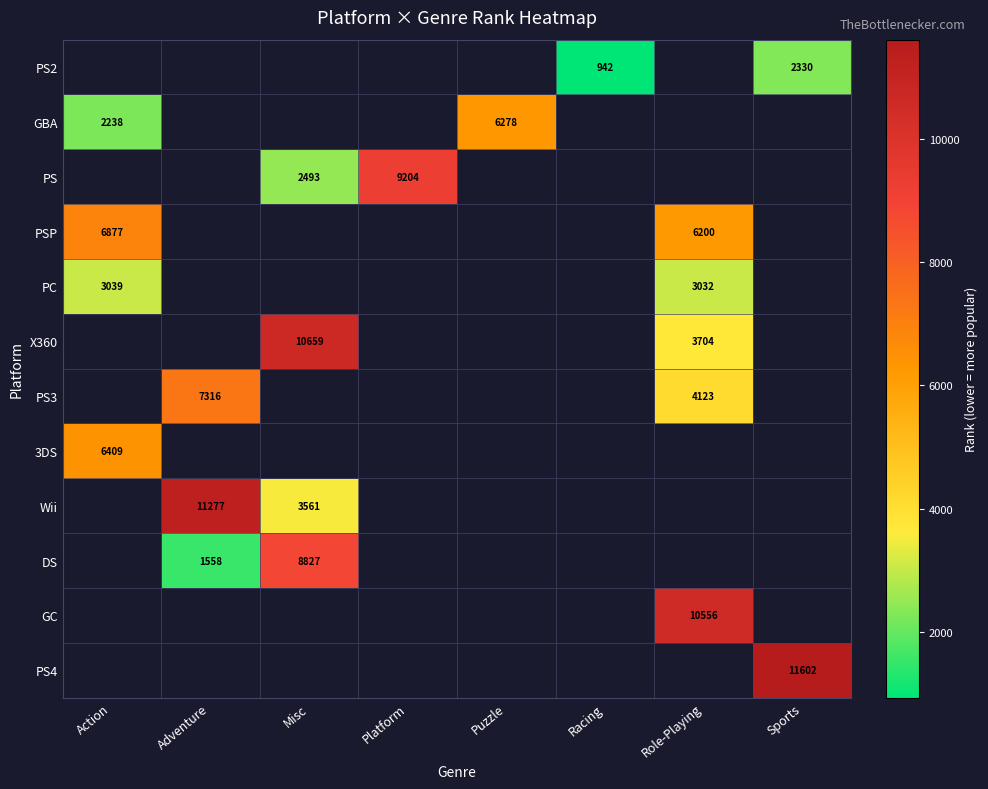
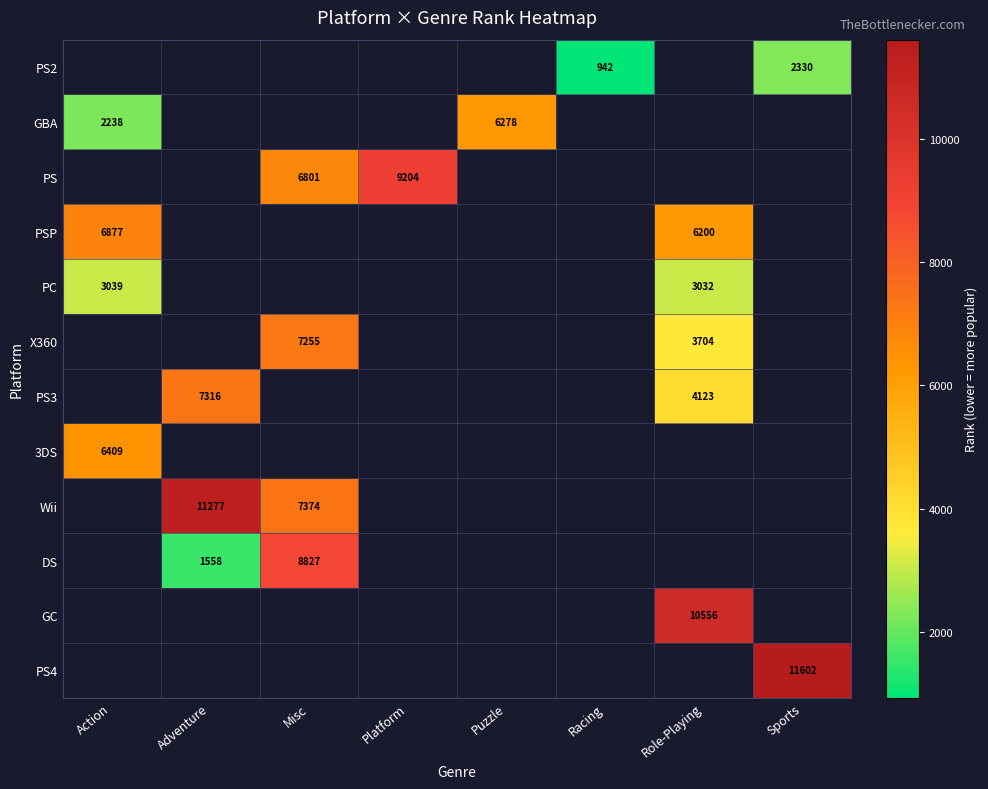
PS, Misc: 2493 -> 6801
X360, Misc: 10659 -> 7255
Wii, Misc: 3561 -> 7374
